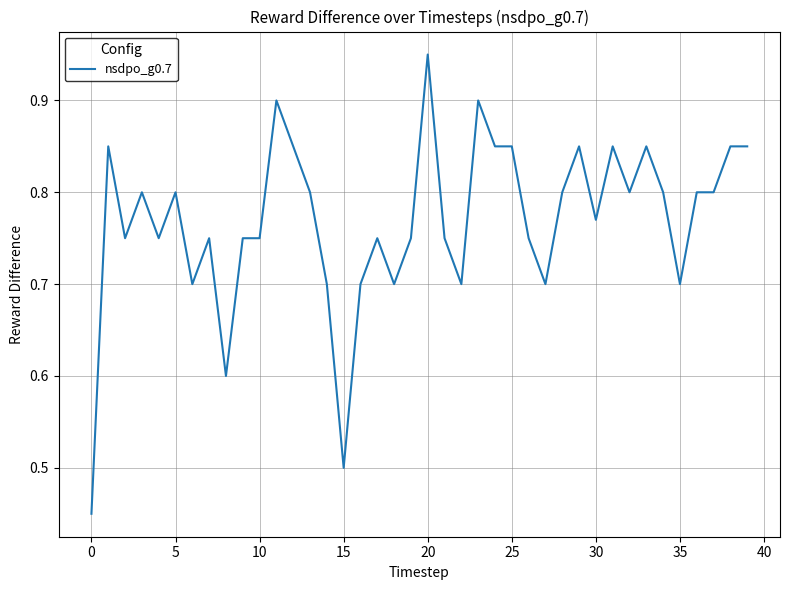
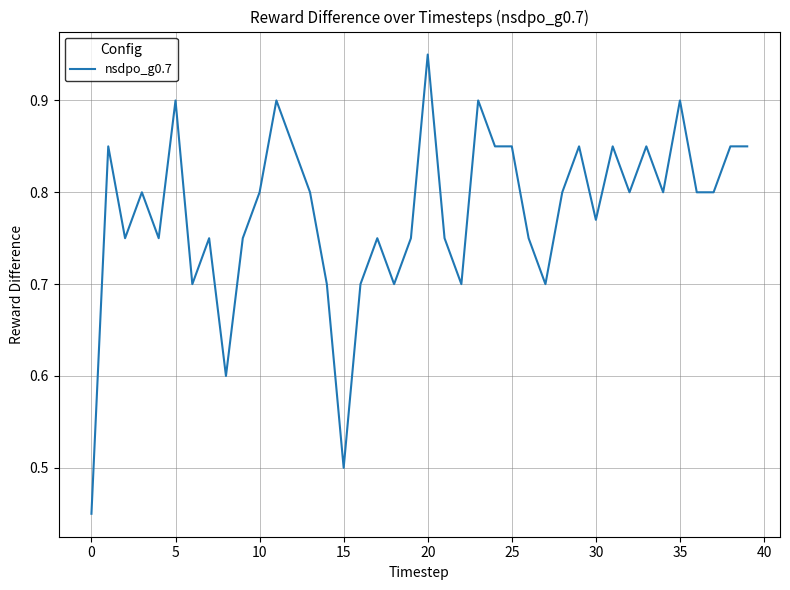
5: 0.8 -> 0.9
10: 0.75 -> 0.80
35: 0.7 -> 0.9
